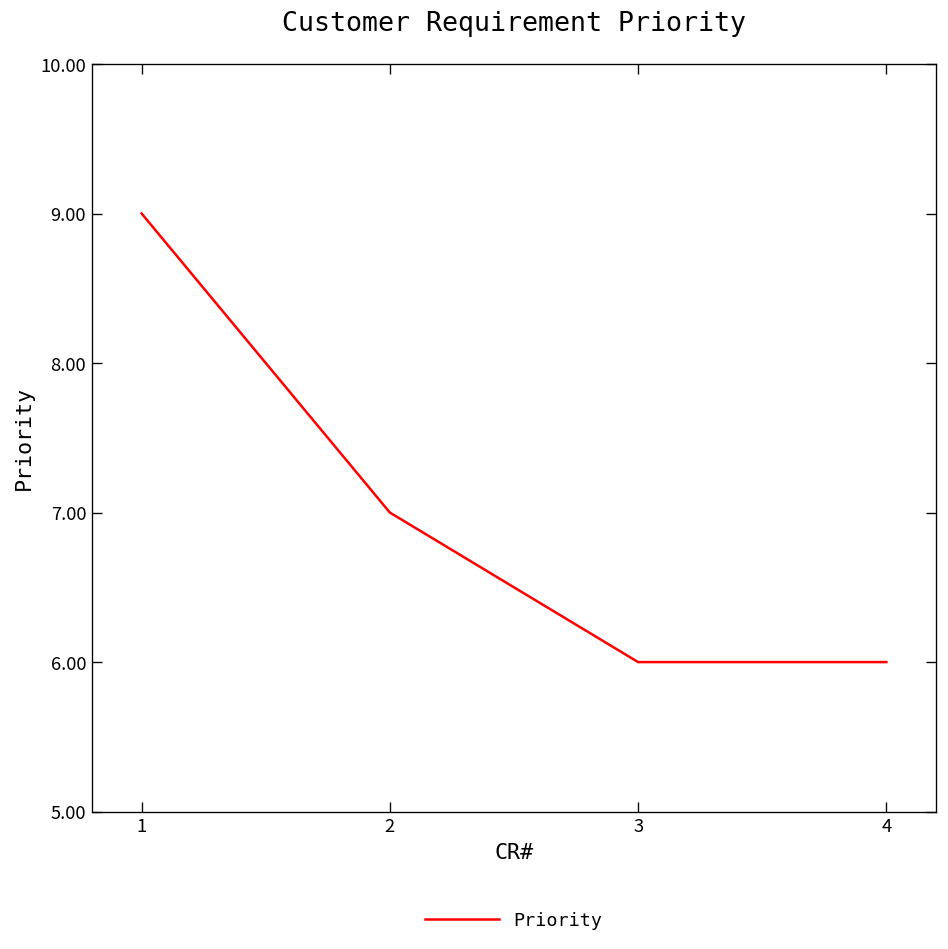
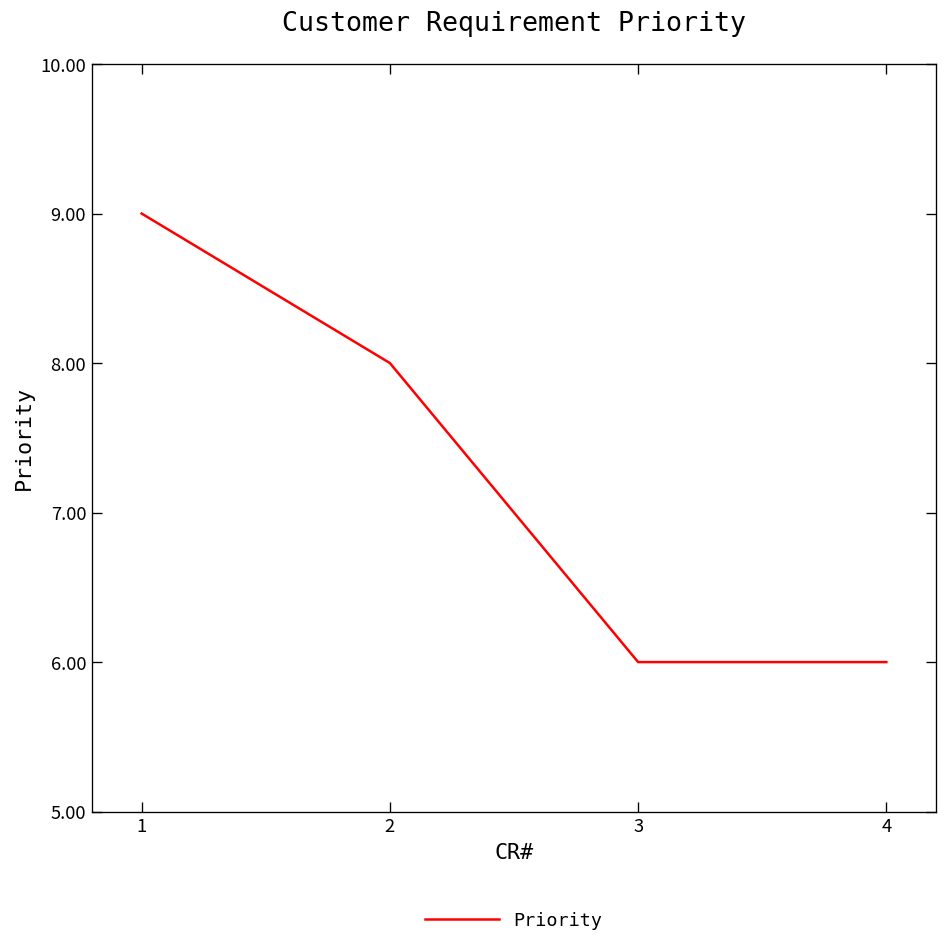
2: 7 -> 8
